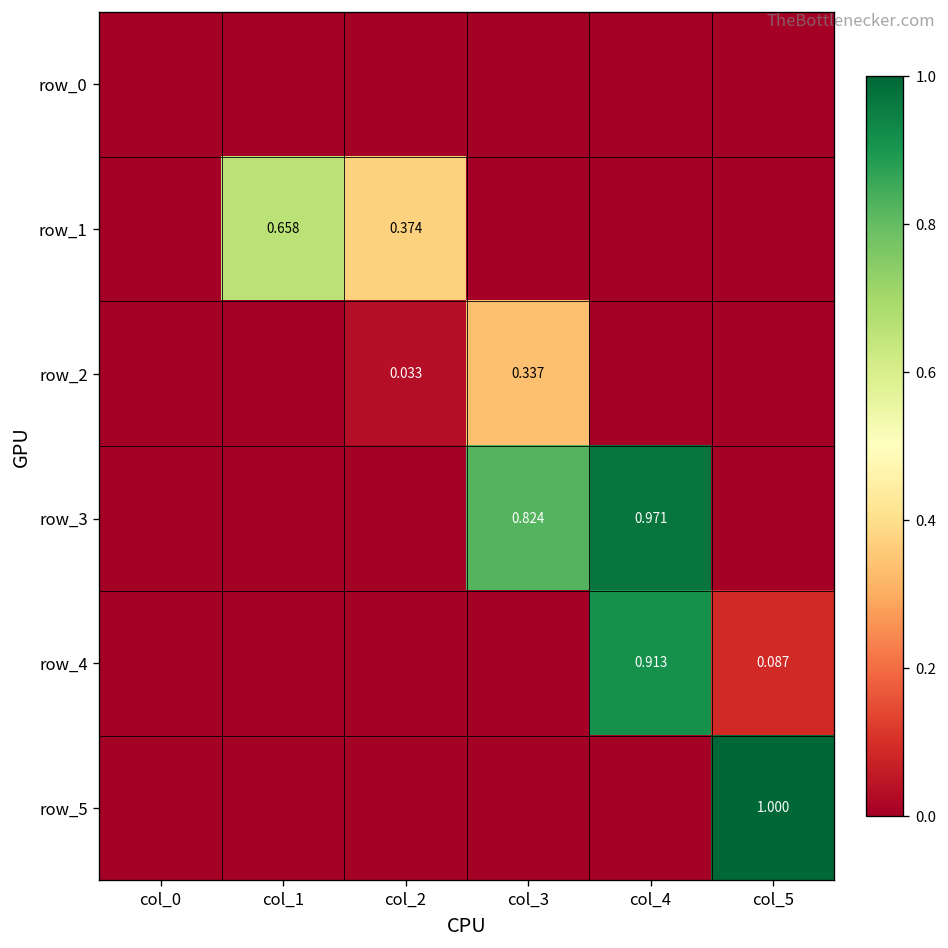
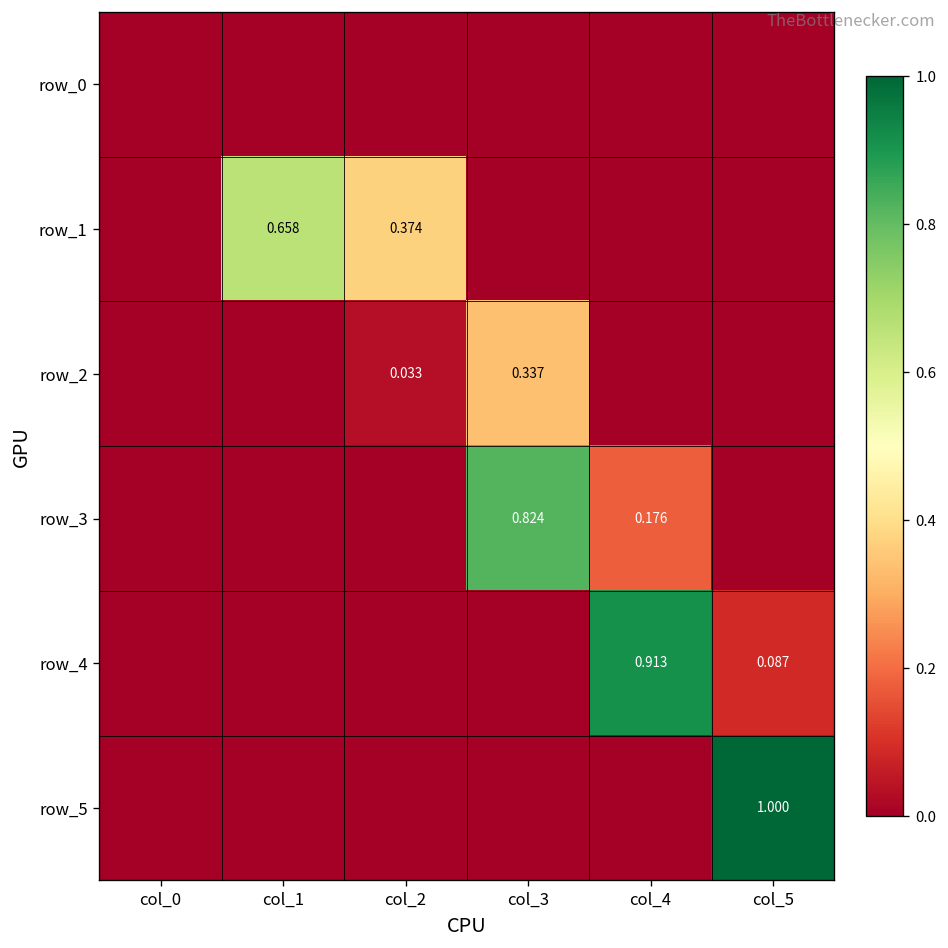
row_3, col_4: 0.971 -> 0.176
